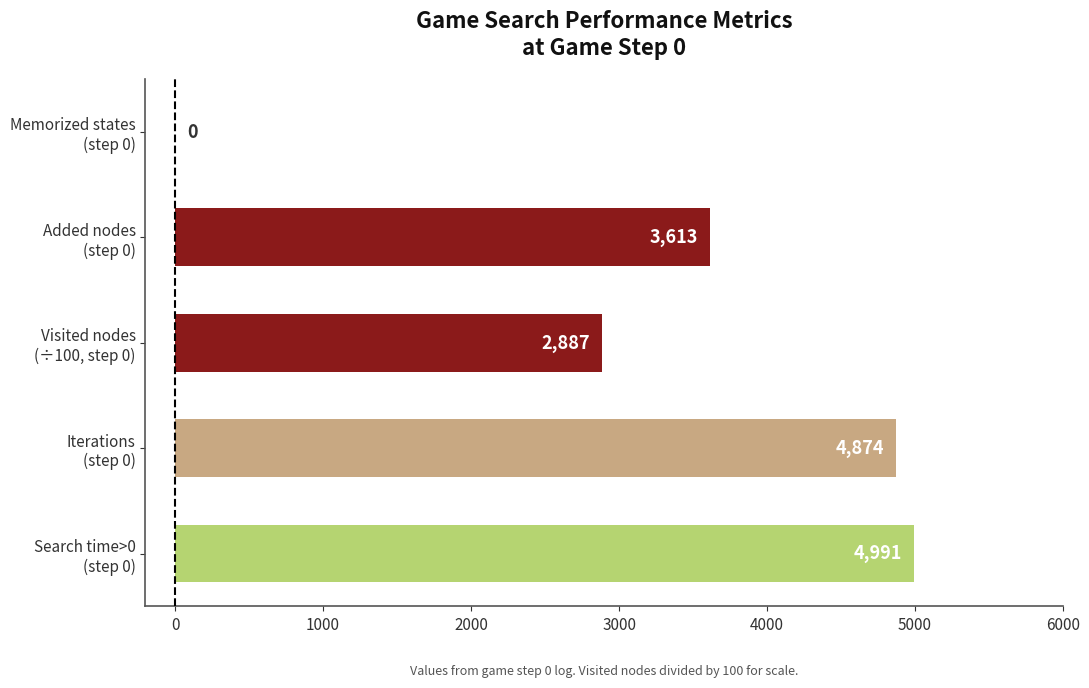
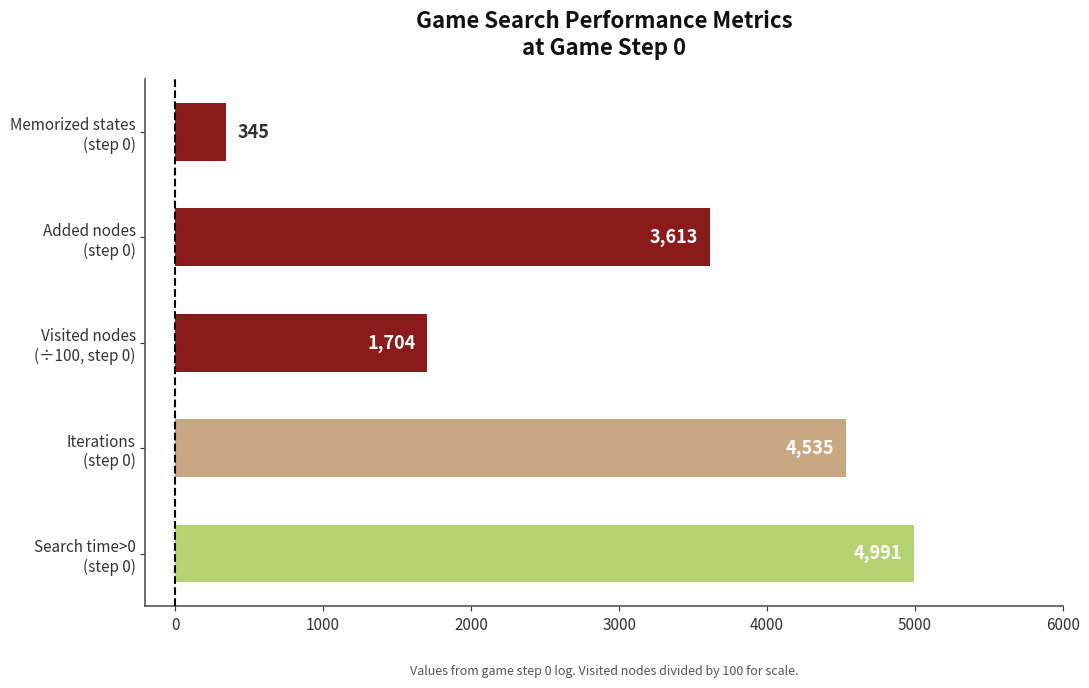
Memorized states (step 0): 0 -> 345
Visited nodes (÷100, step 0): 2,887 -> 1,704
Iterations (step 0): 4,874 -> 4,535
